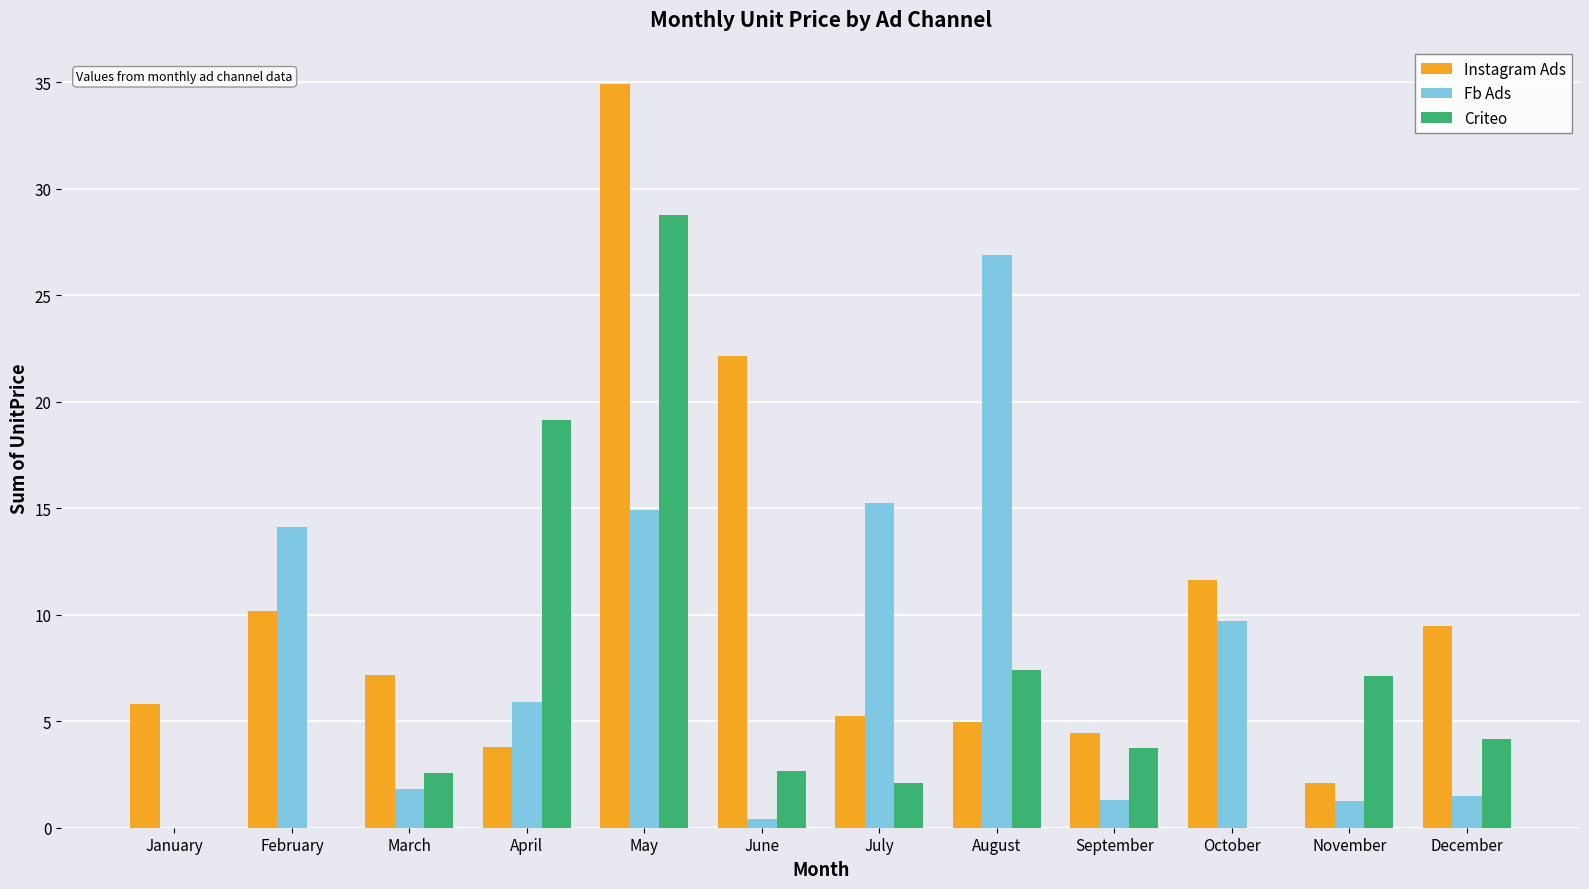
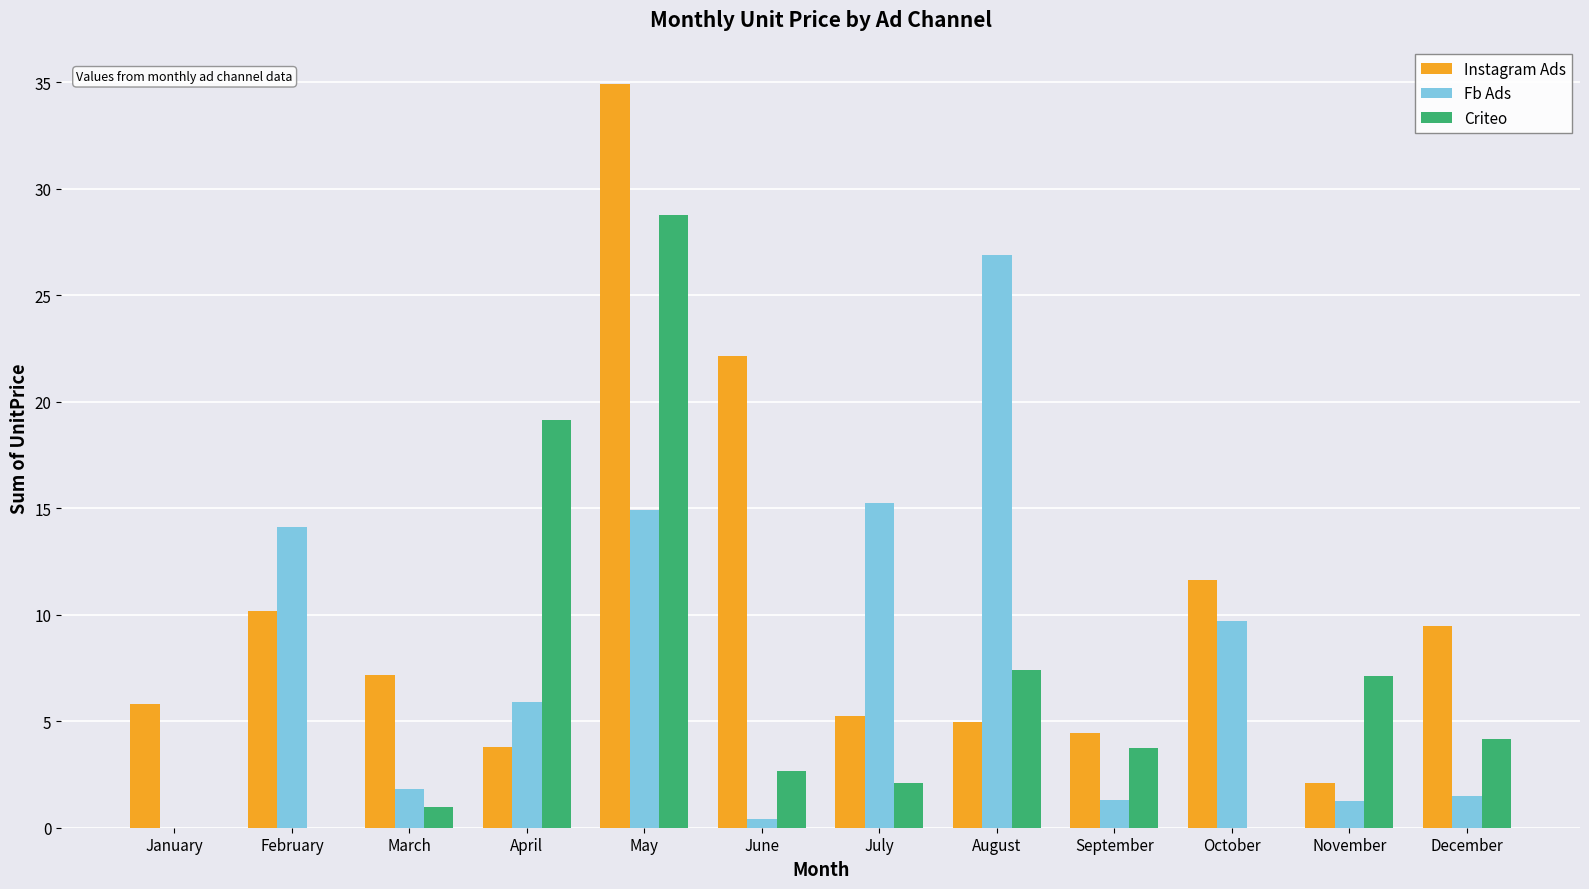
Criteo, March: 2.6 -> 1.0
